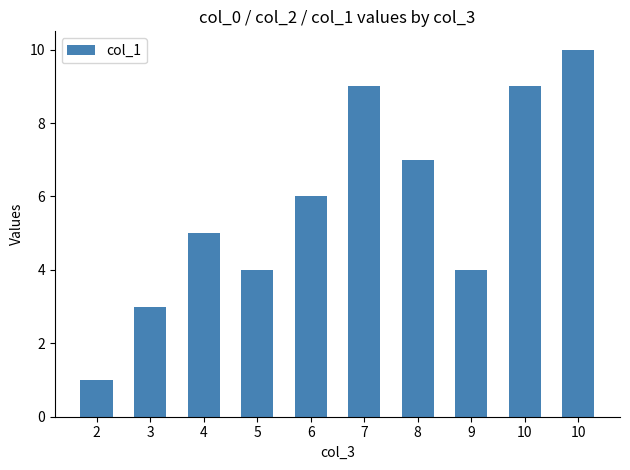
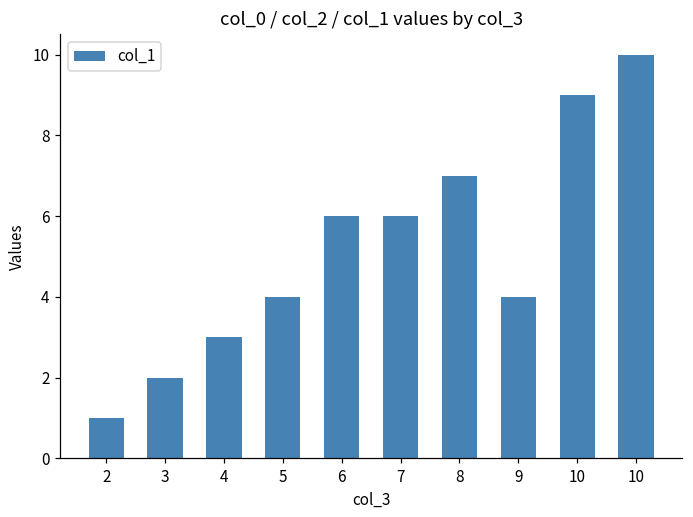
3: 3 -> 2
4: 5 -> 3
7: 9 -> 6
